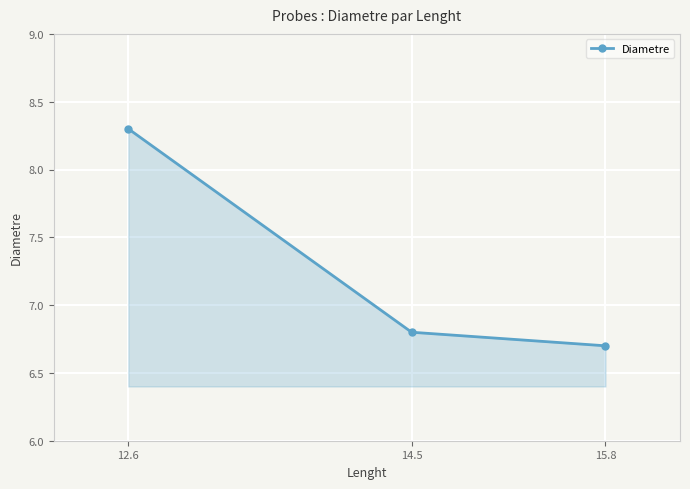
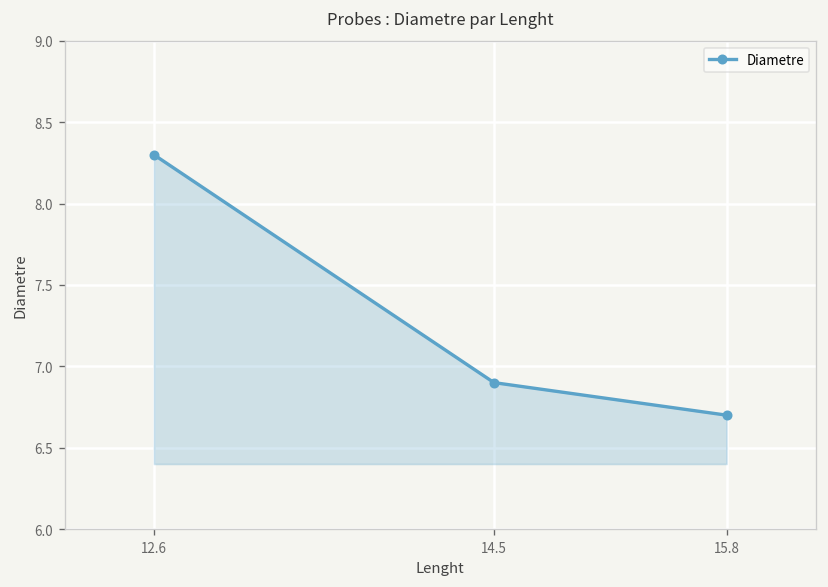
14.5: 6.8 -> 6.9
